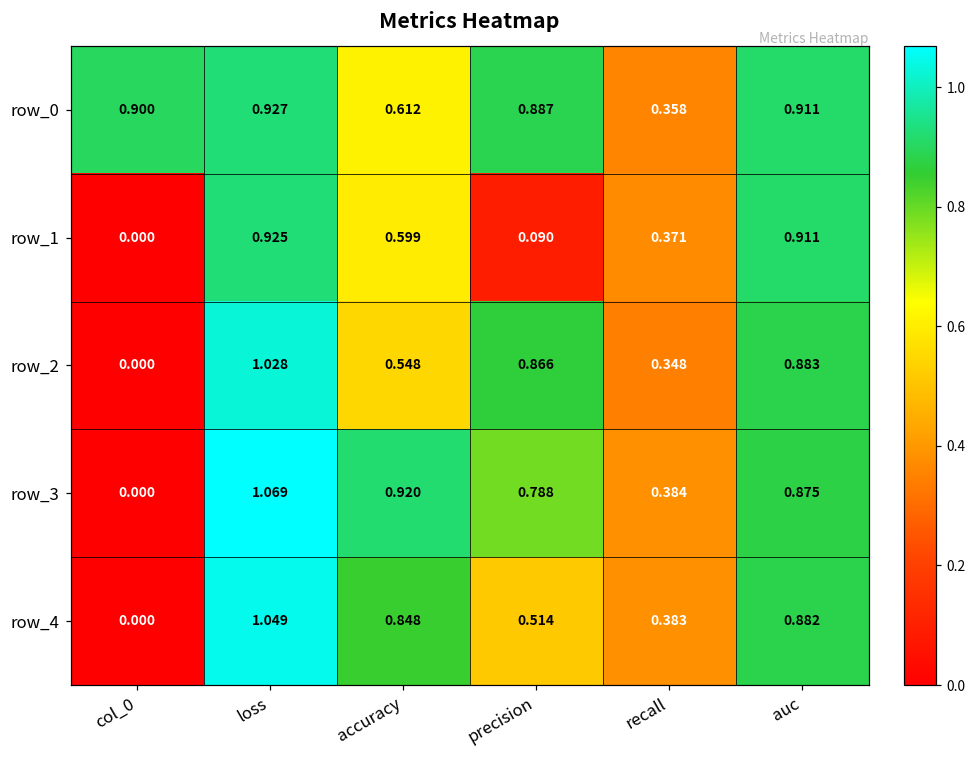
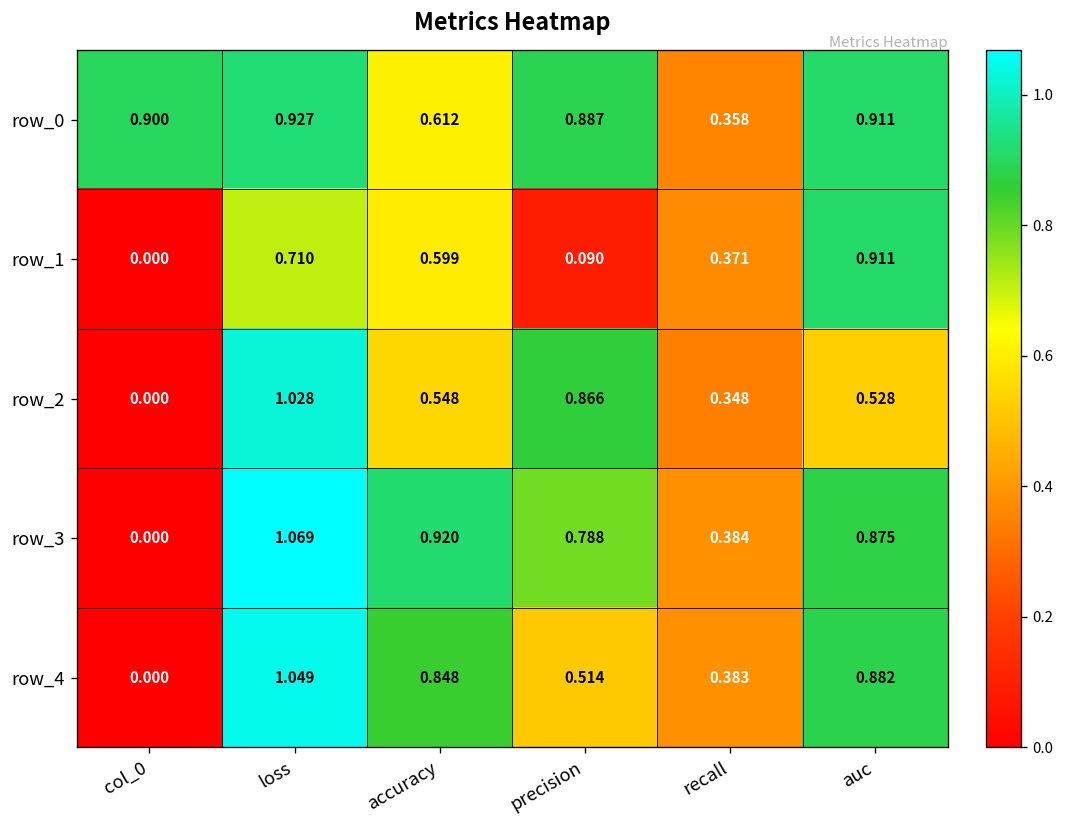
row_1, loss: 0.925 -> 0.710
row_2, auc: 0.883 -> 0.528
